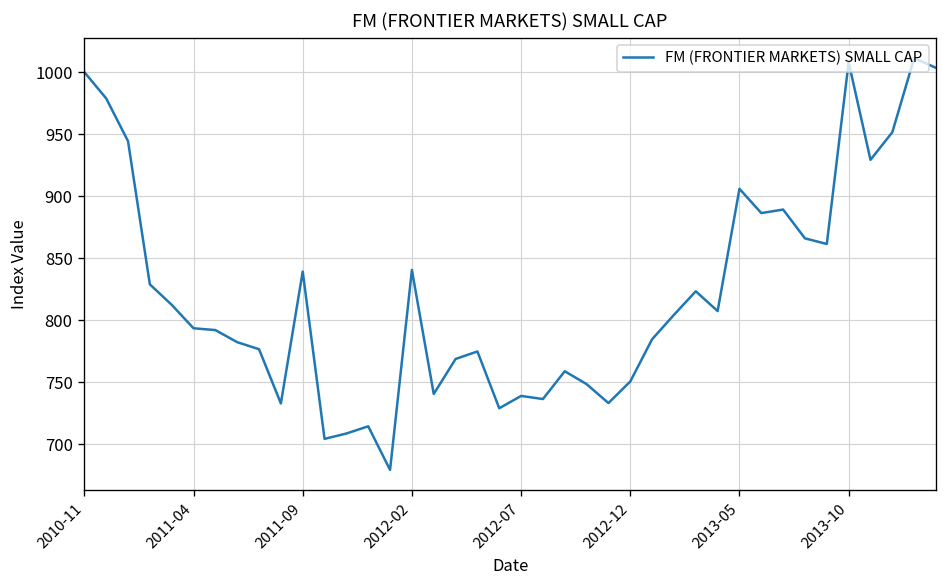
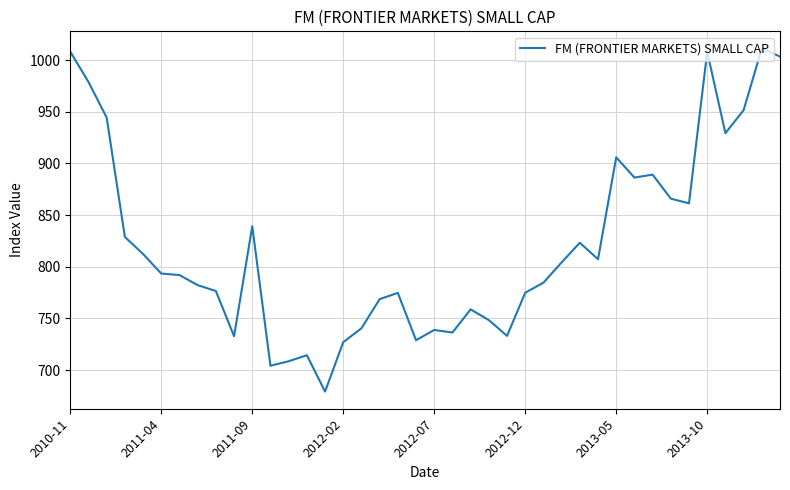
2010-11: 1000 -> 1008
2012-02: 840 -> 727
2012-12: 751 -> 775
